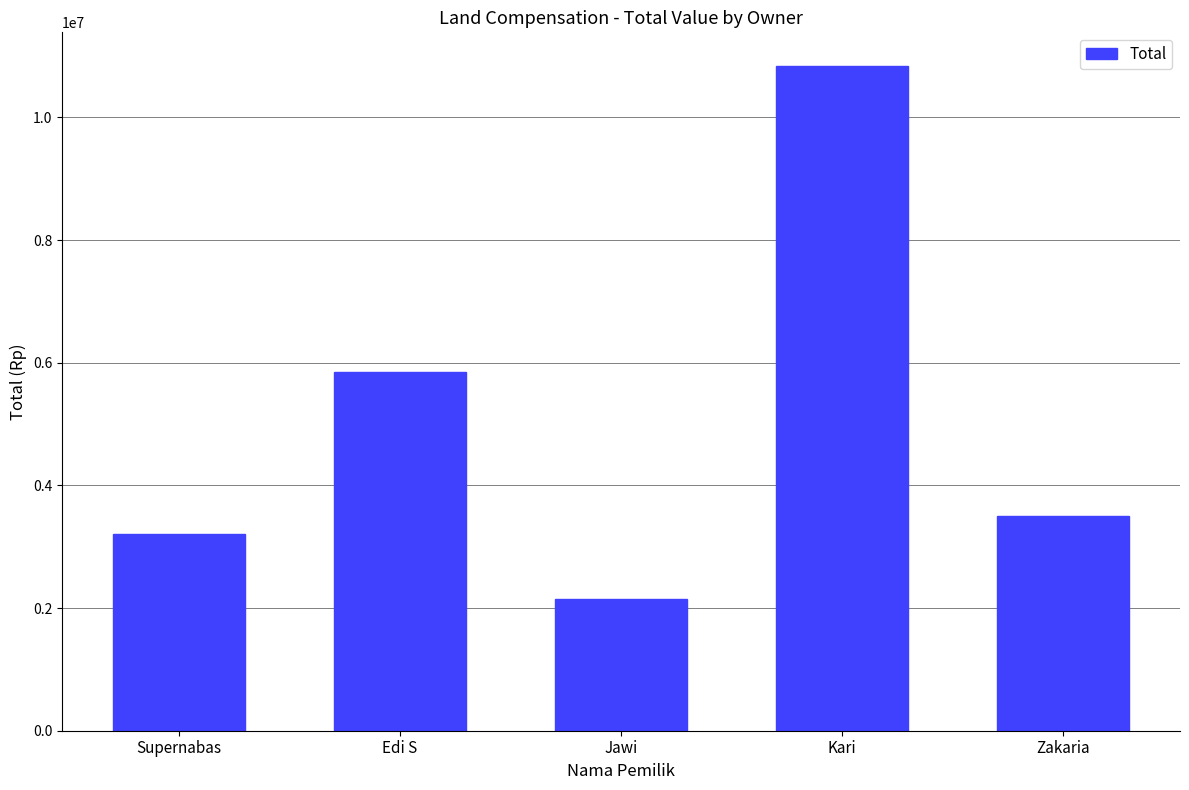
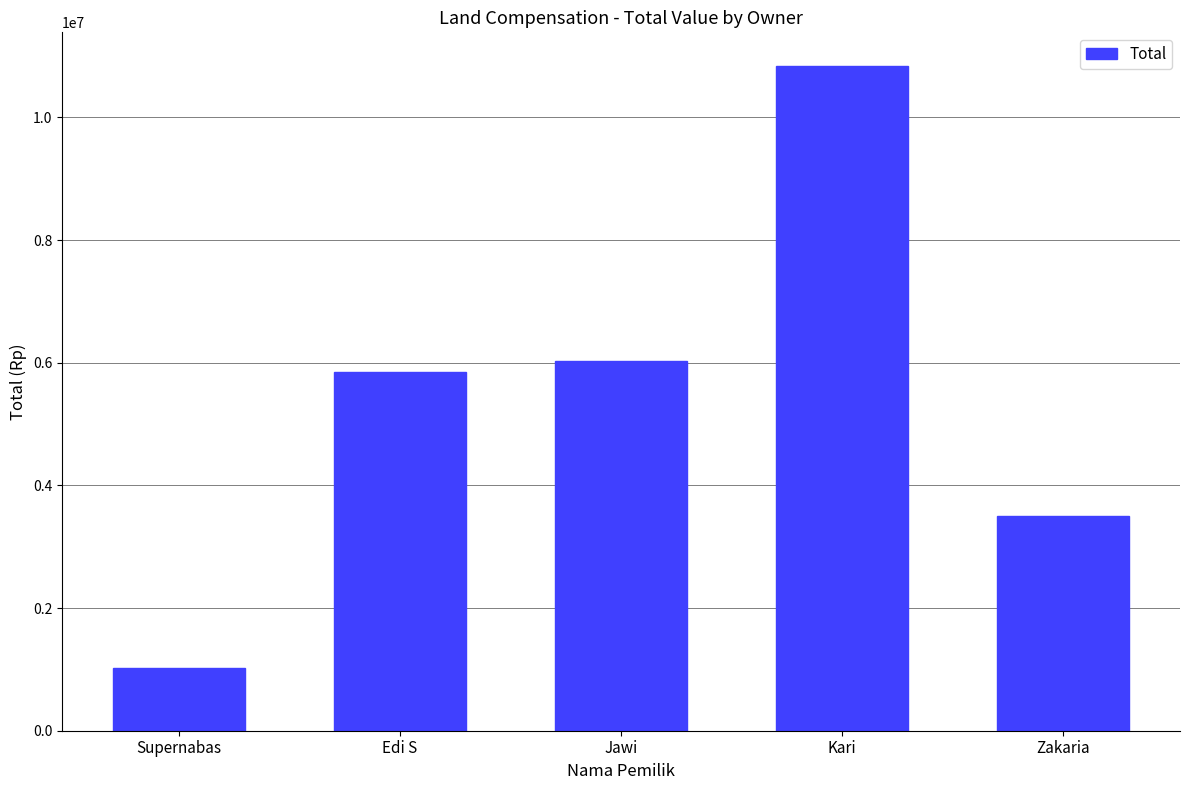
Supernabas: 3200000 -> 1000000
Jawi: 2200000 -> 6000000
